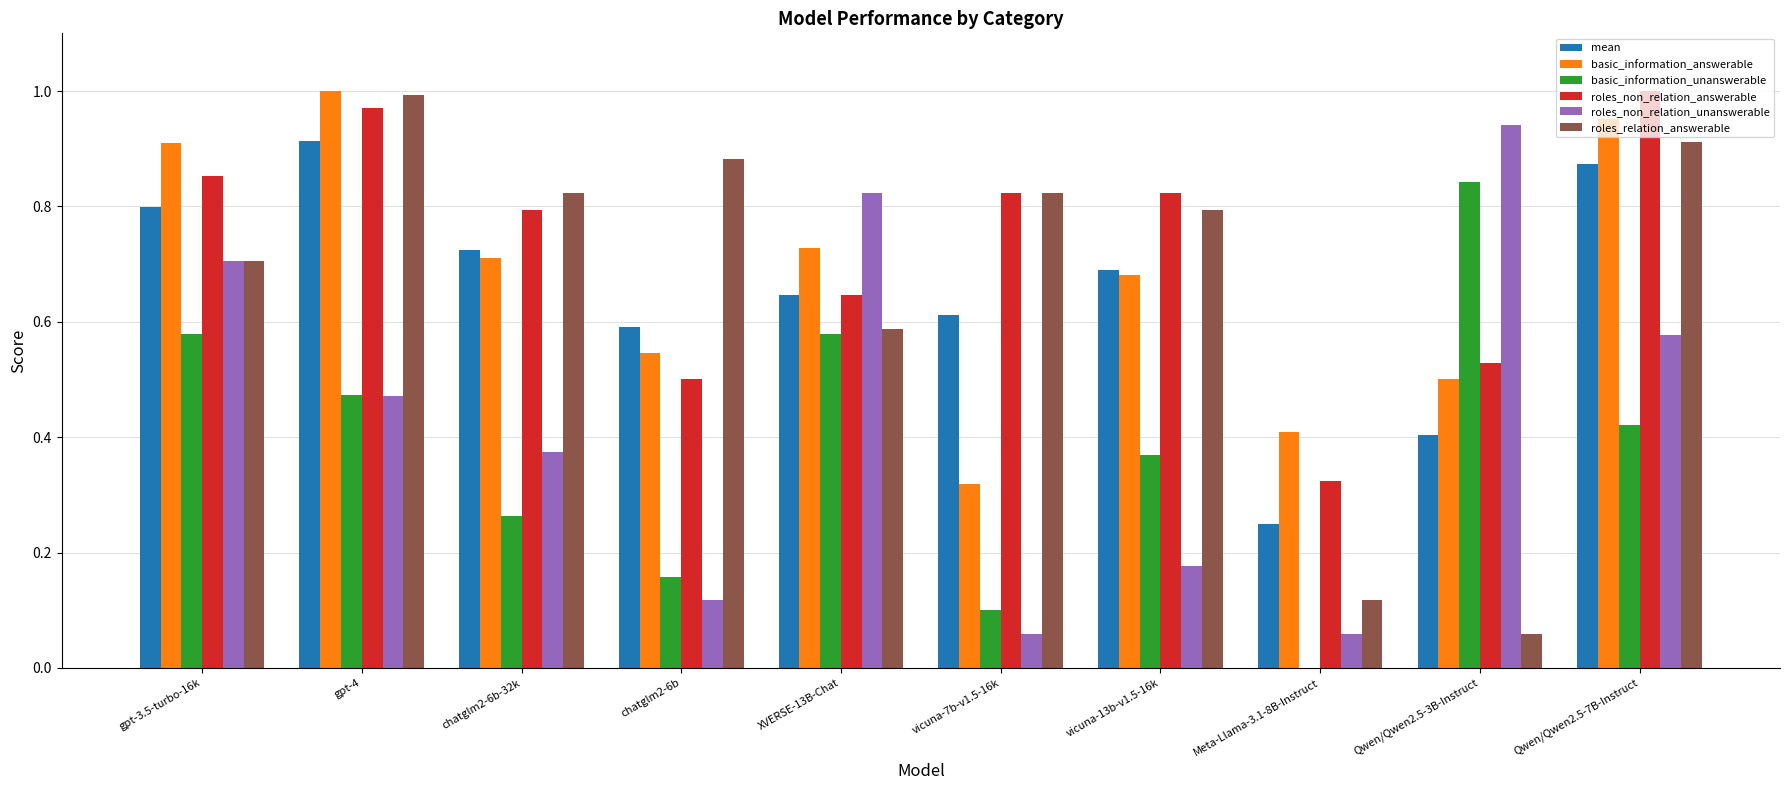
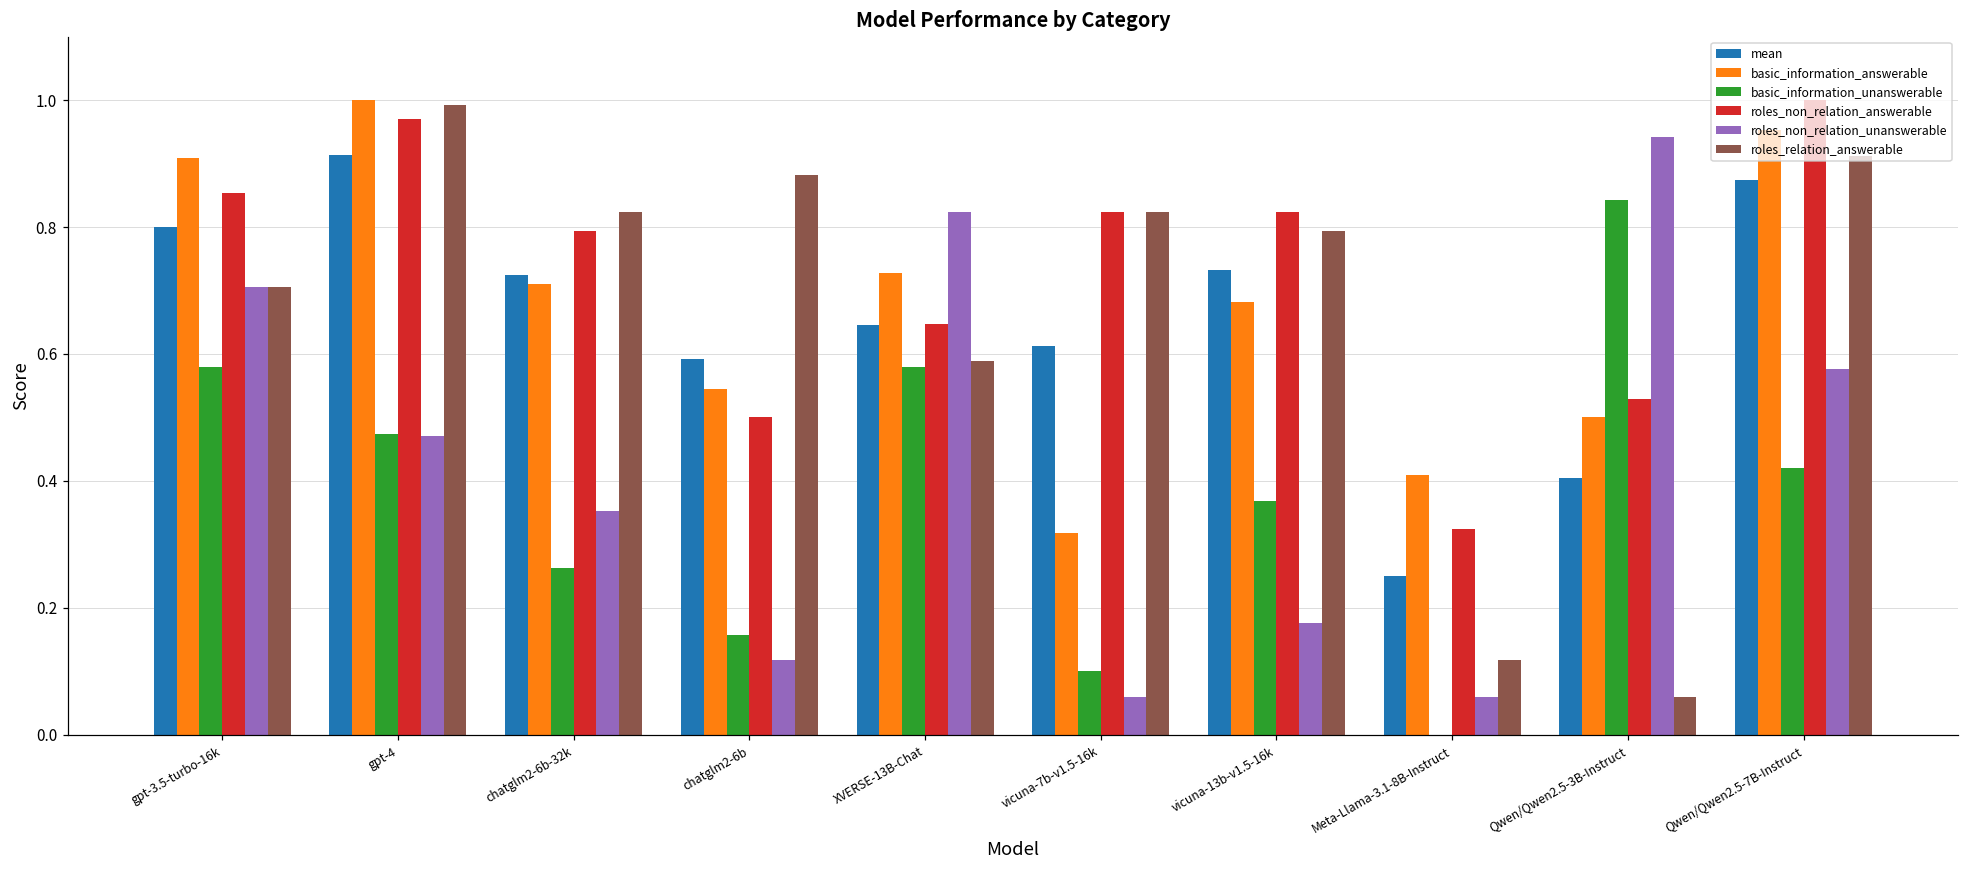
roles_non_relation_unanswerable, chatglm2-6b-32k: 0.37 -> 0.35
mean, vicuna-13b-v1.5-16k: 0.69 -> 0.73
